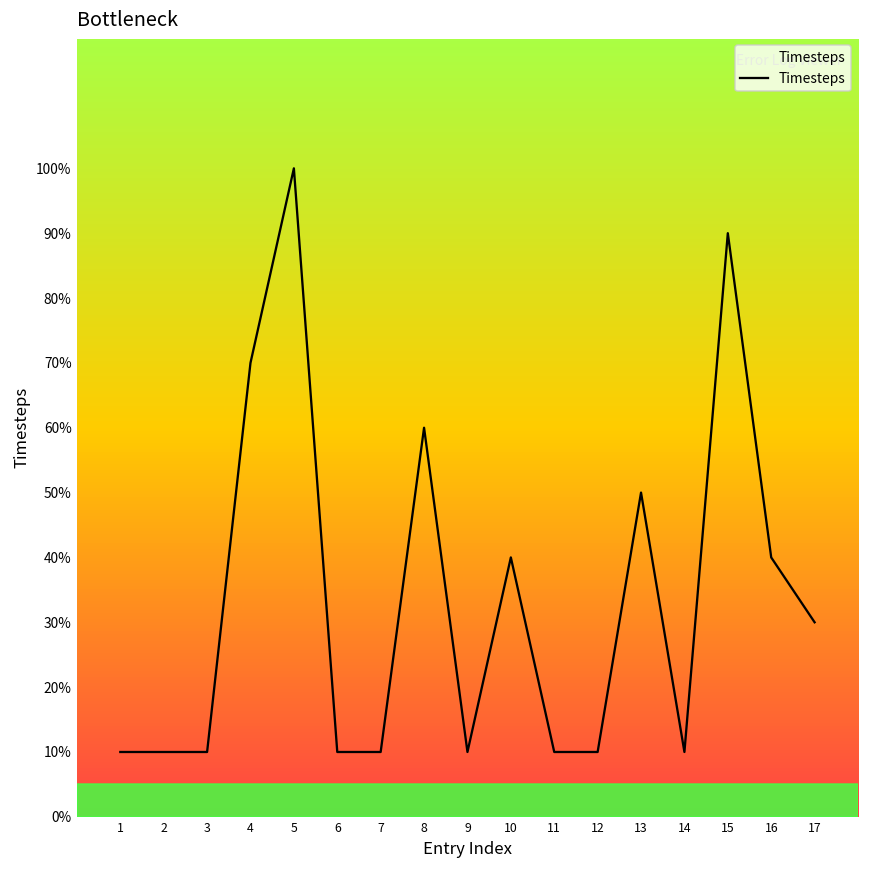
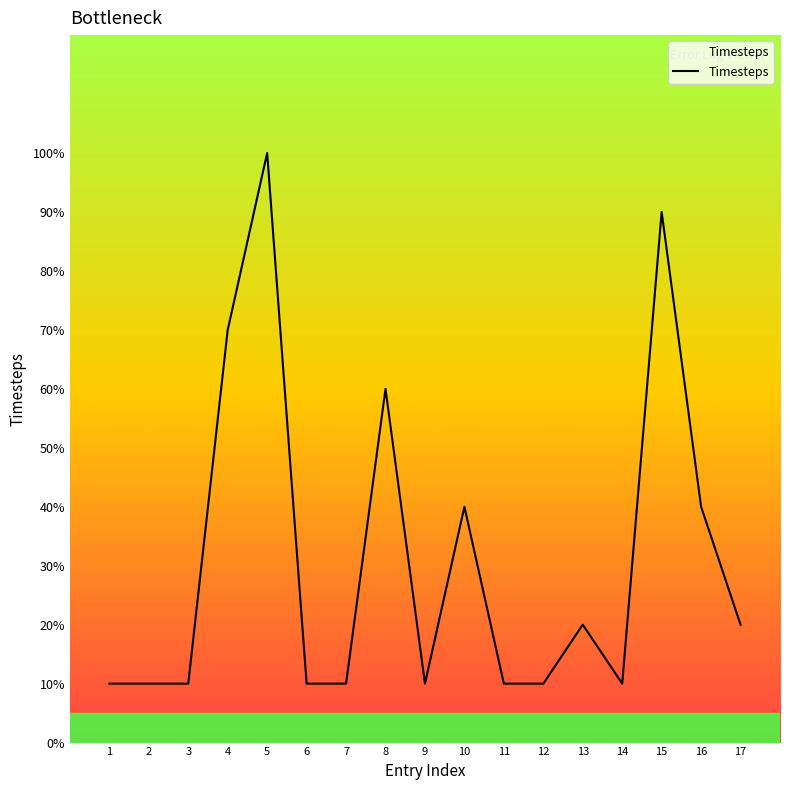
13: 50% -> 20%
17: 30% -> 20%
